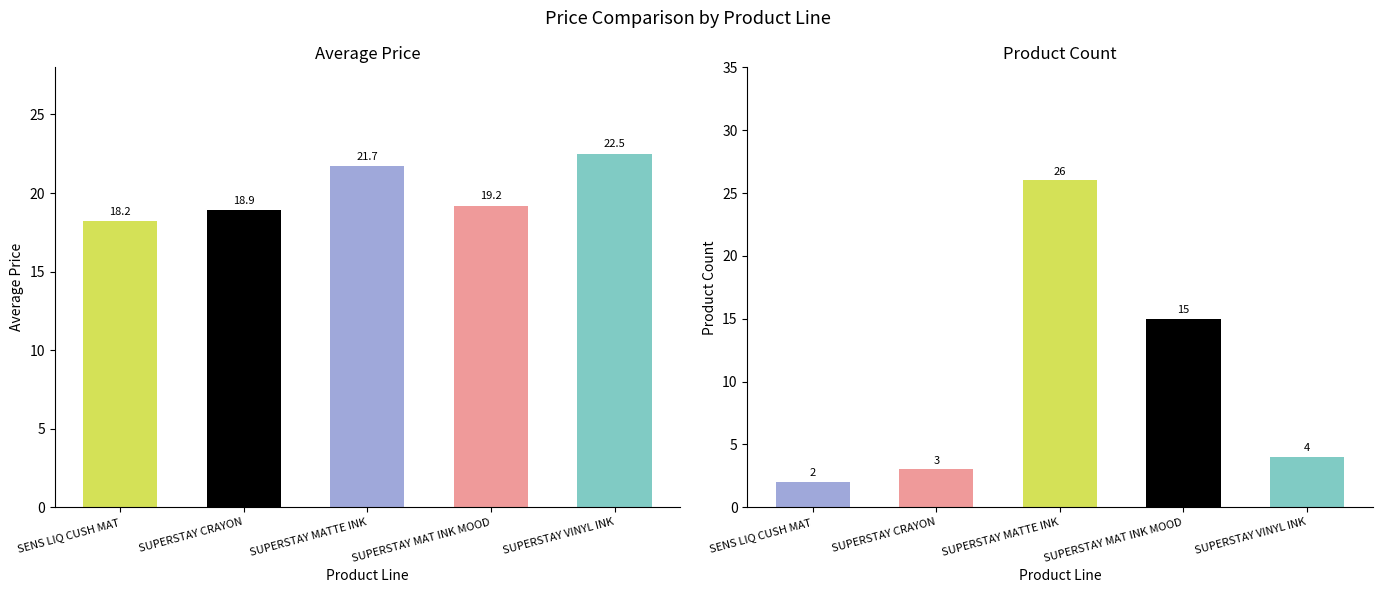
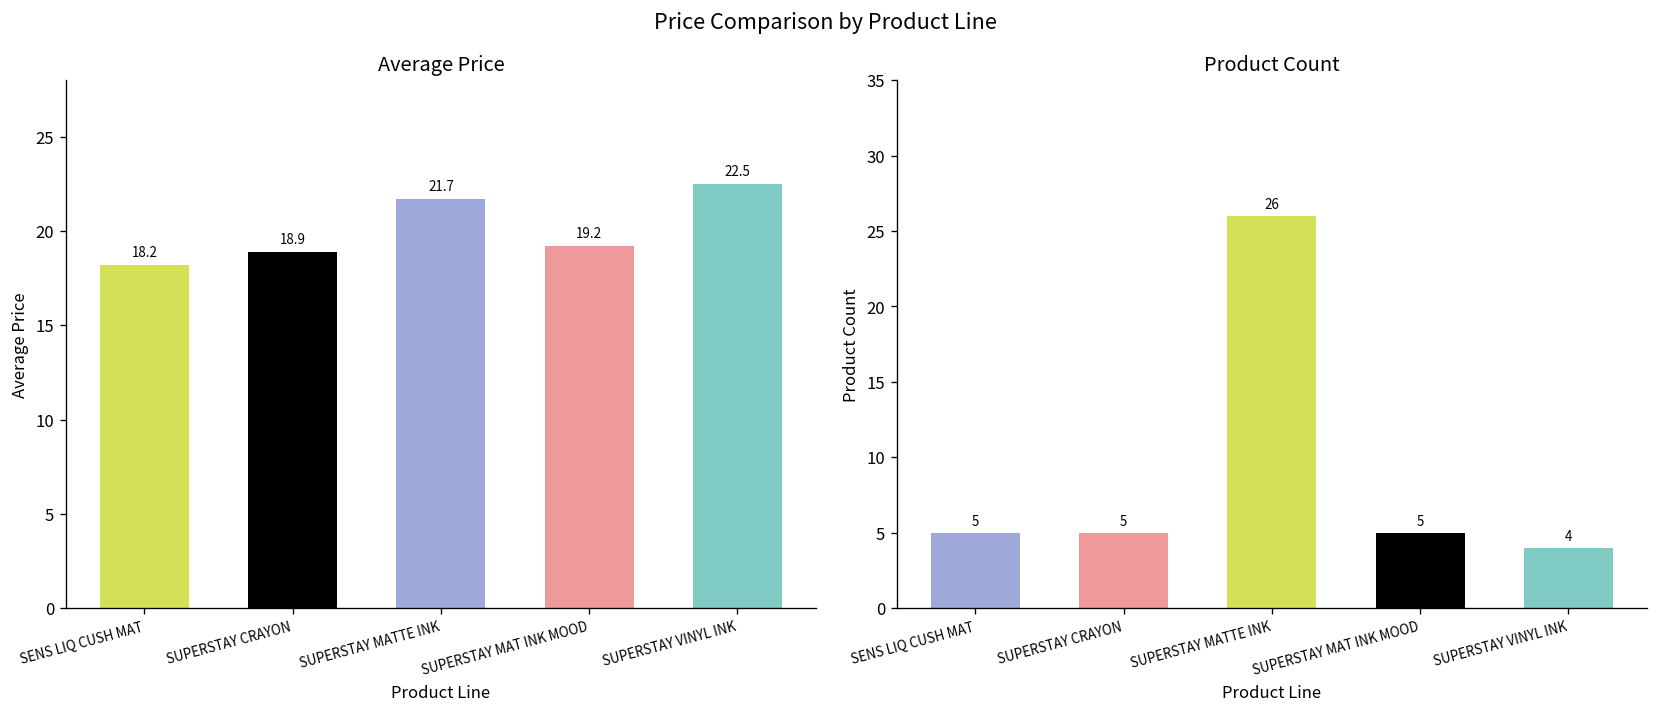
Product Count, SENS LIQ CUSH MAT: 2 -> 5
Product Count, SUPERSTAY CRAYON: 3 -> 5
Product Count, SUPERSTAY MAT INK MOOD: 15 -> 5
